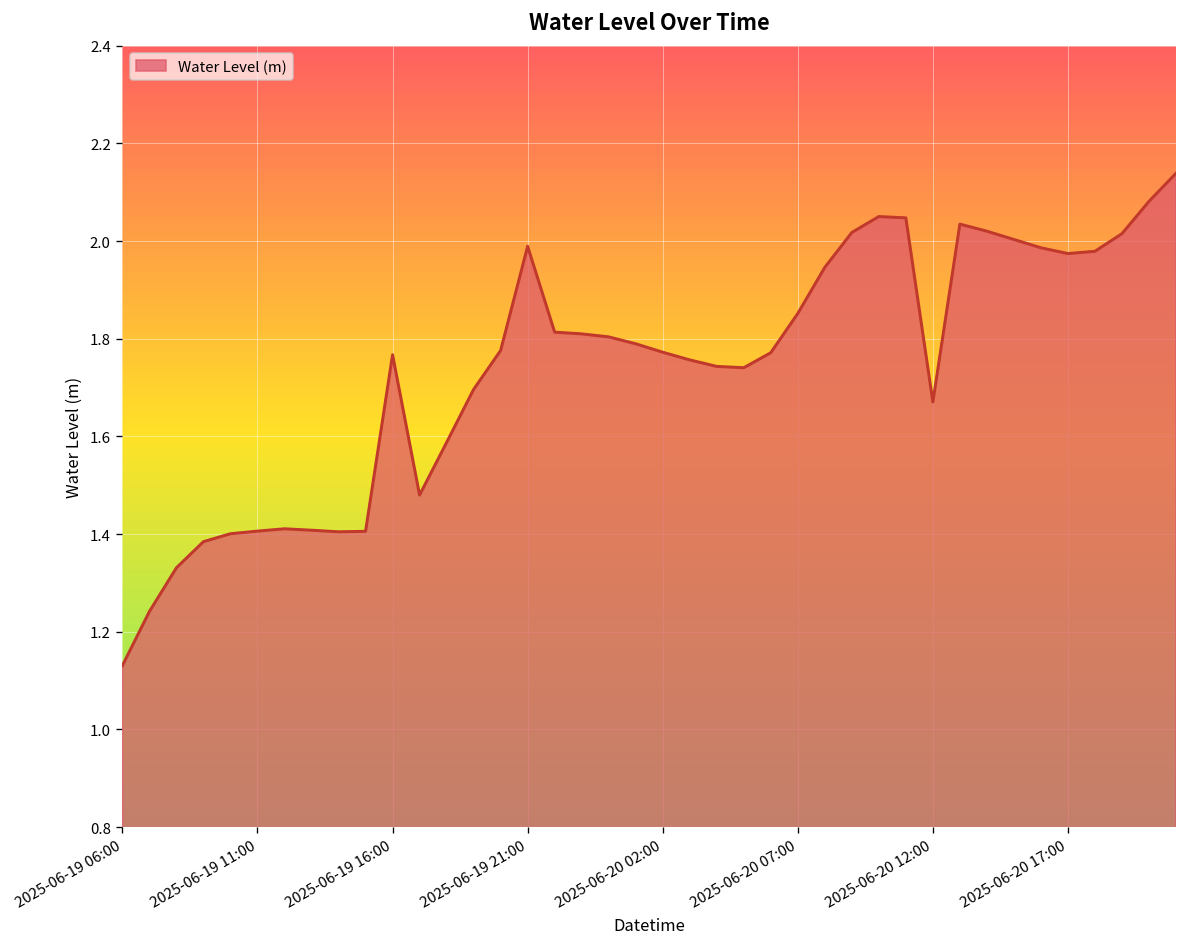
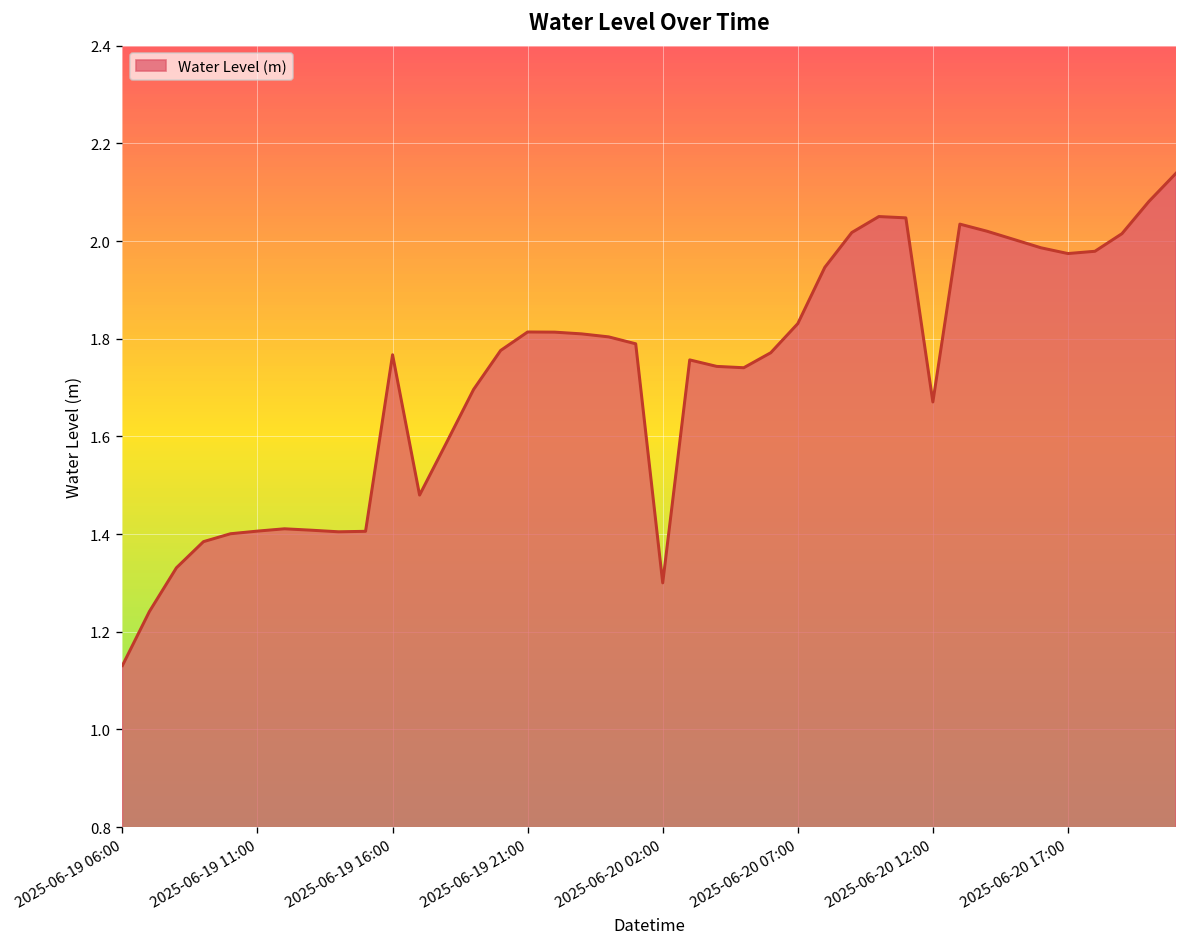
2025-06-19 21:00: 1.99 -> 1.81
2025-06-20 02:00: 1.77 -> 1.30
2025-06-20 07:00: 1.85 -> 1.83
